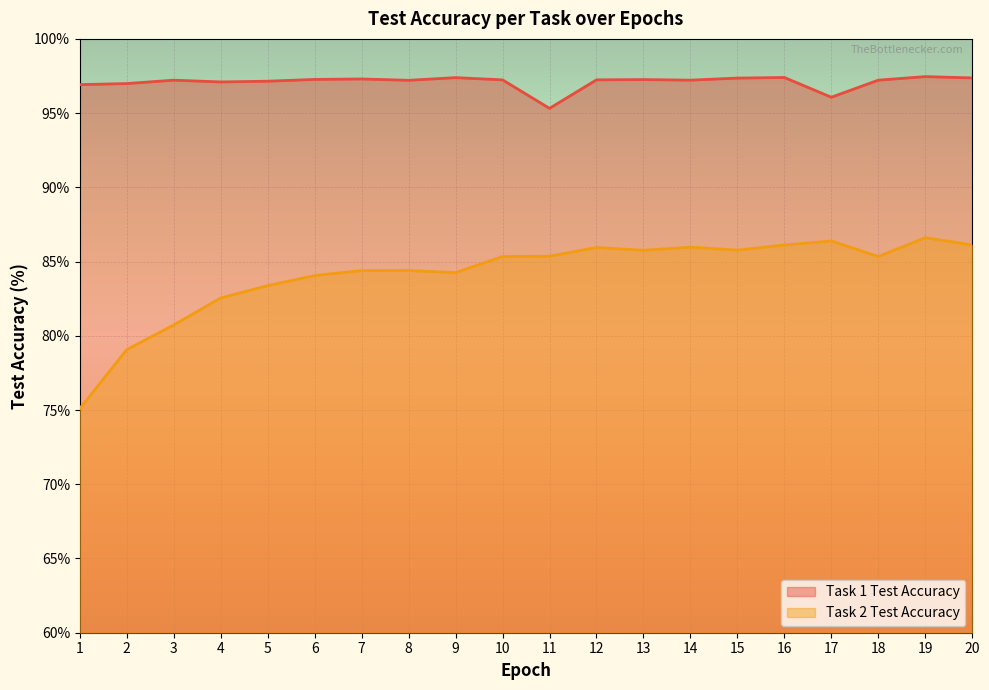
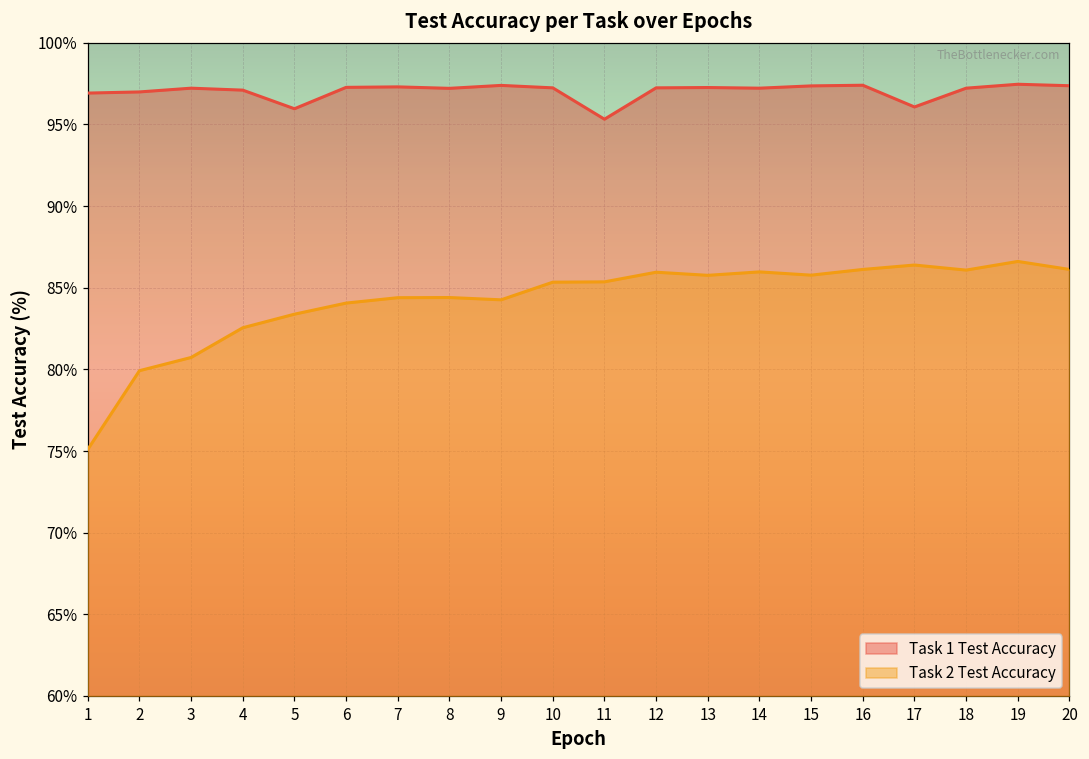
Task 2 Test Accuracy, 2: 79.1% -> 79.9%
Task 1 Test Accuracy, 5: 97.2% -> 96.0%
Task 2 Test Accuracy, 18: 85.3% -> 86.1%
